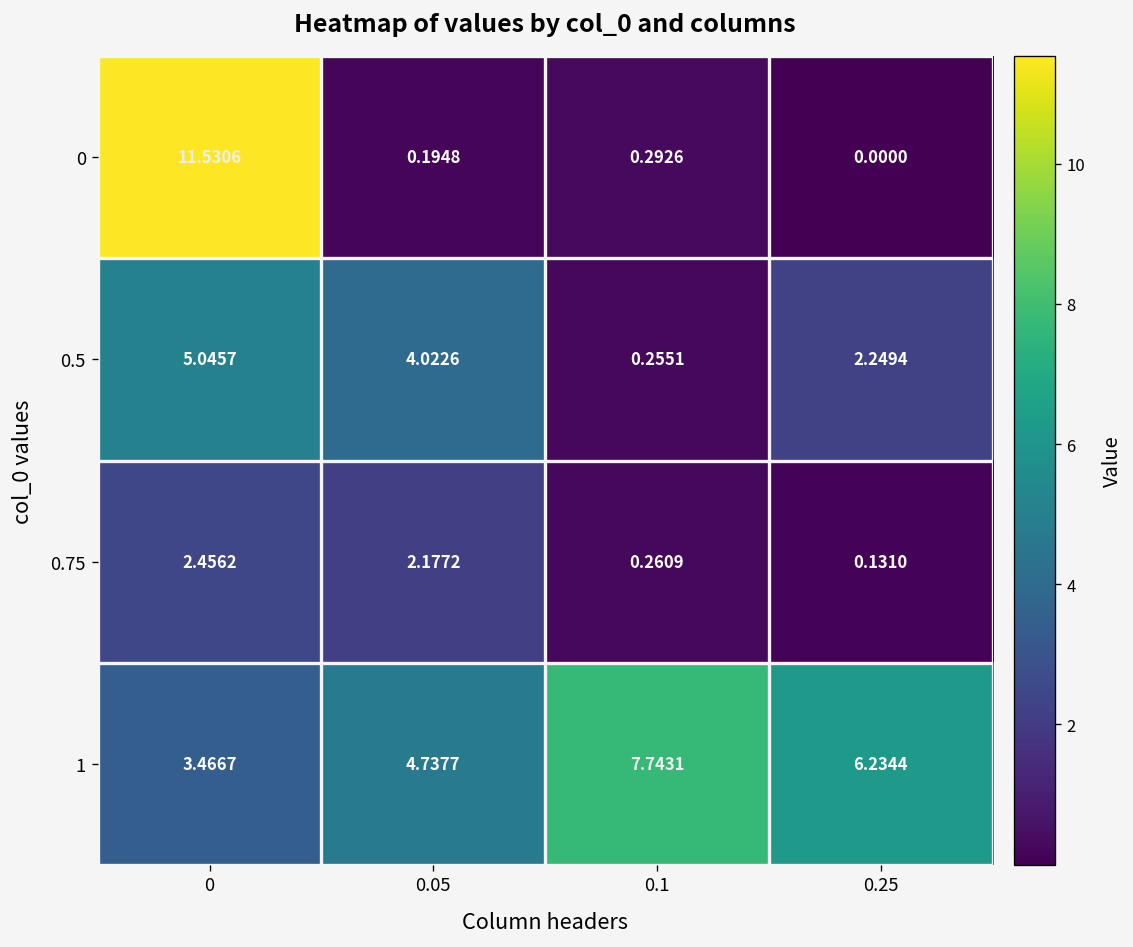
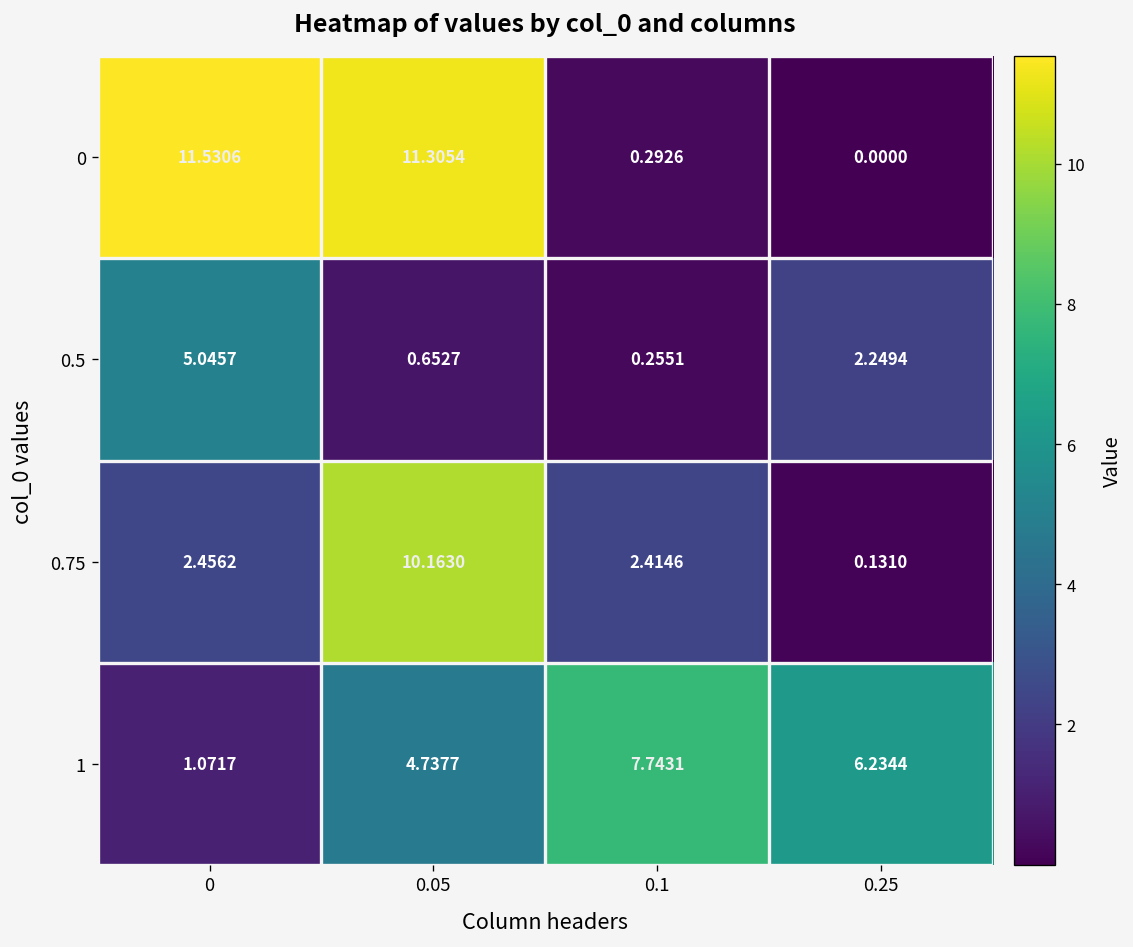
0, 0.05: 0.1948 -> 11.3054
0.5, 0.05: 4.0226 -> 0.6527
0.75, 0.05: 2.1772 -> 10.1630
0.75, 0.1: 0.2609 -> 2.4146
1, 0: 3.4667 -> 1.0717
